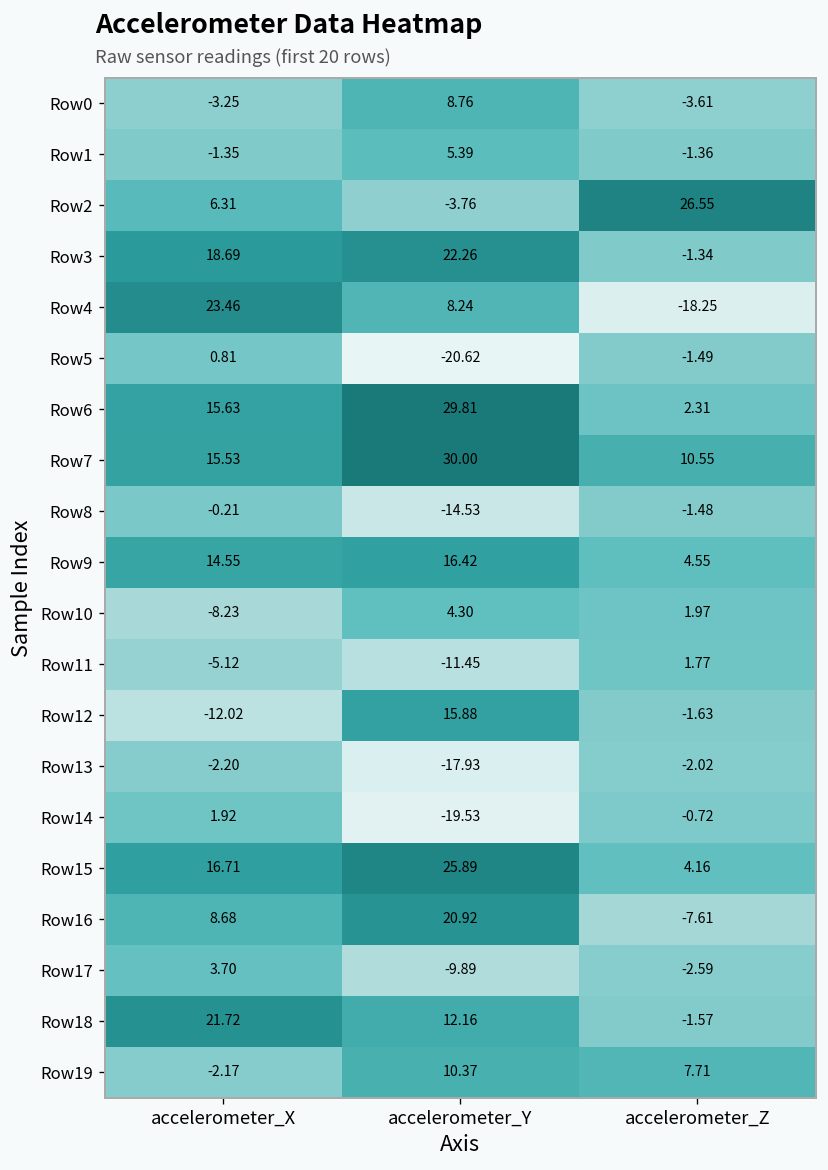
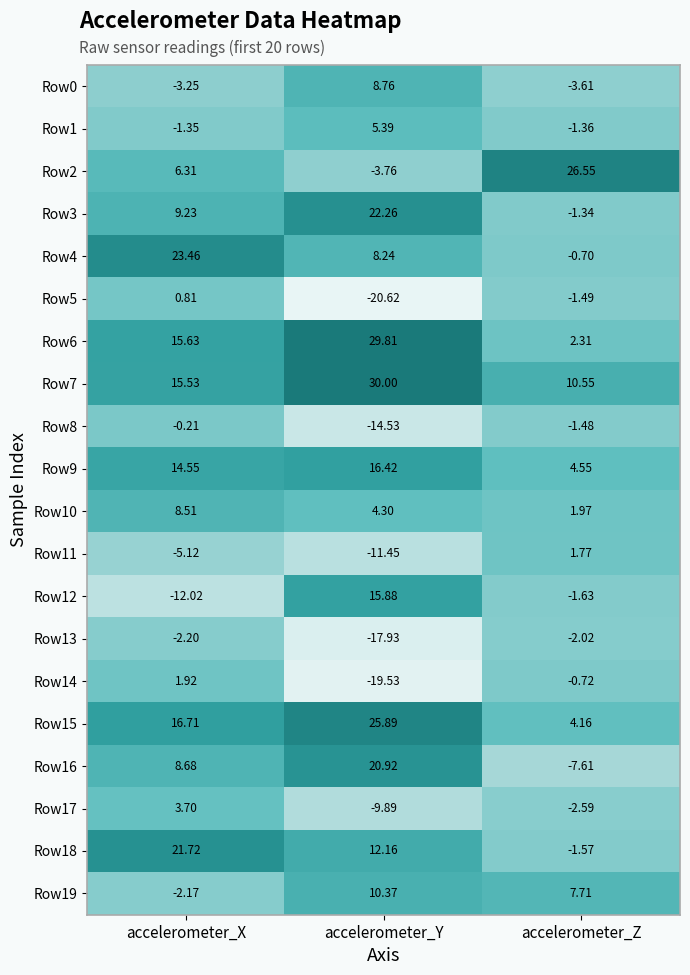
Row3, accelerometer_X: 18.69 -> 9.23
Row4, accelerometer_Z: -18.25 -> -0.70
Row10, accelerometer_X: -8.23 -> 8.51
